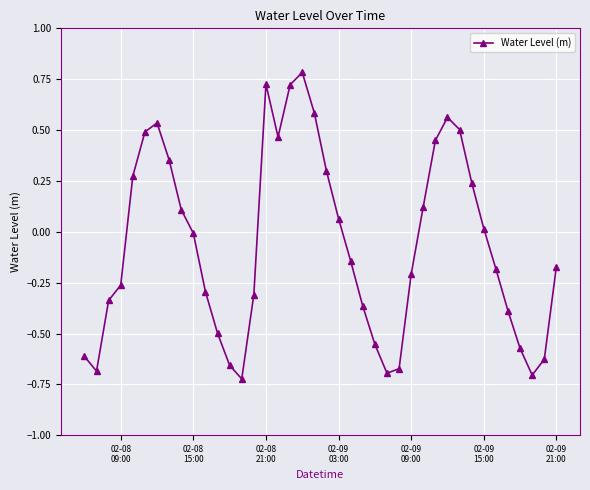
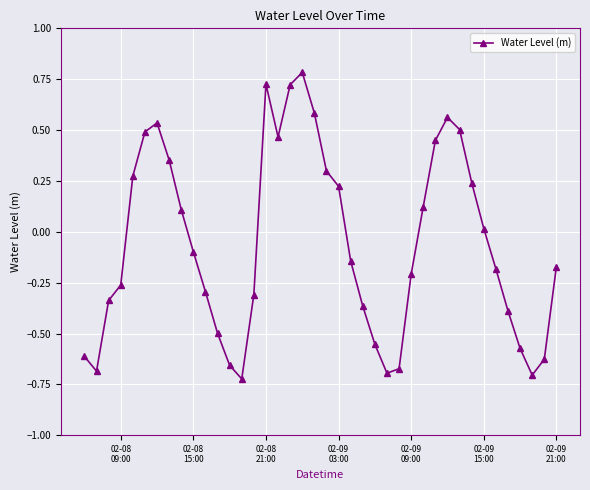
02-08 15:00: -0.01 -> -0.10
02-09 03:00: 0.06 -> 0.22
